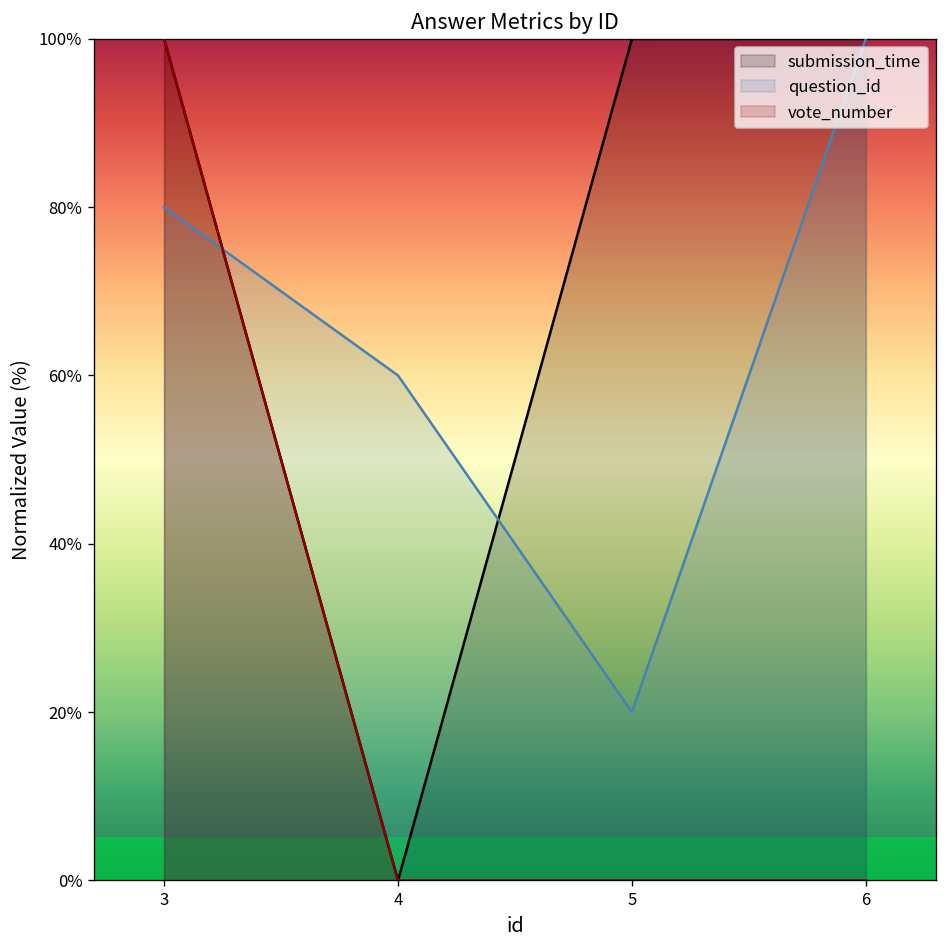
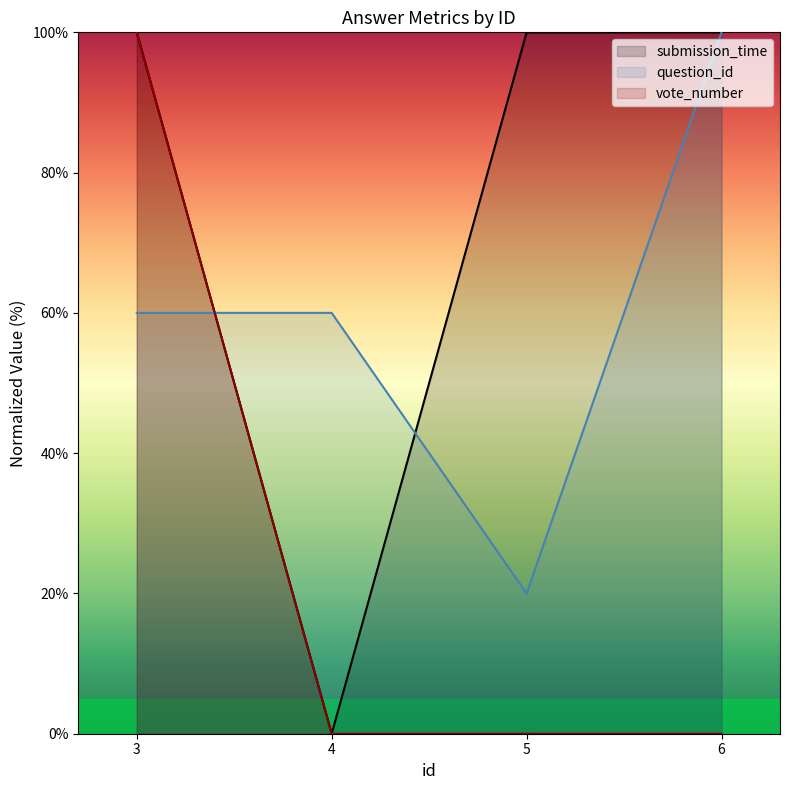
question_id, 3: 80% -> 60%
